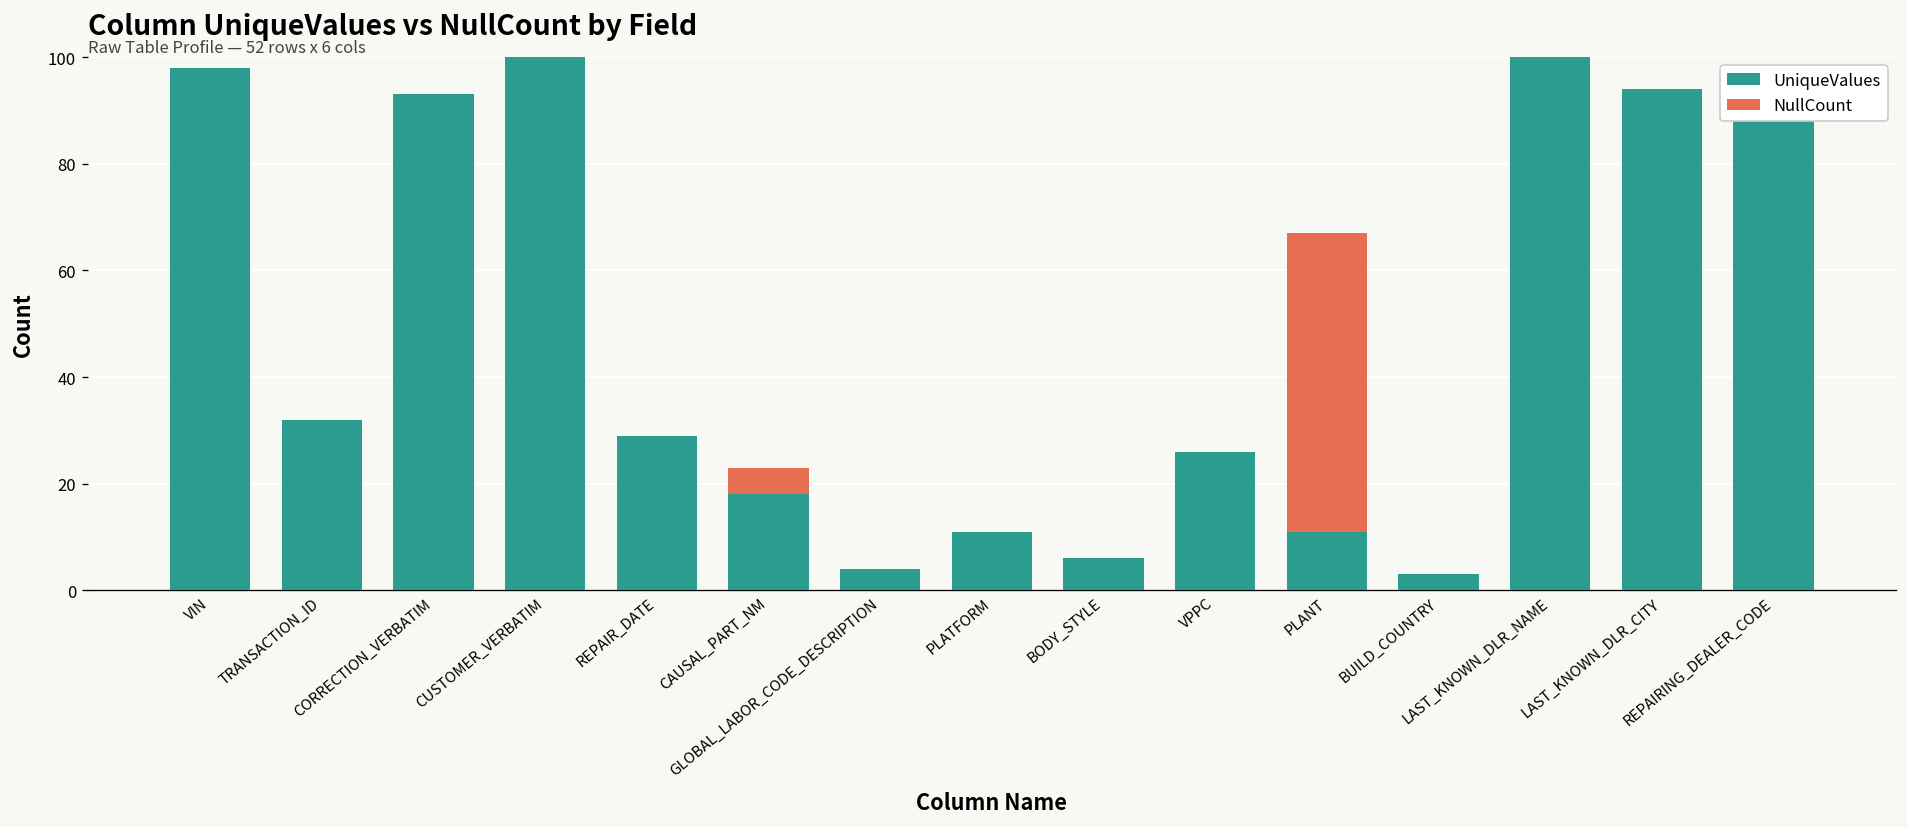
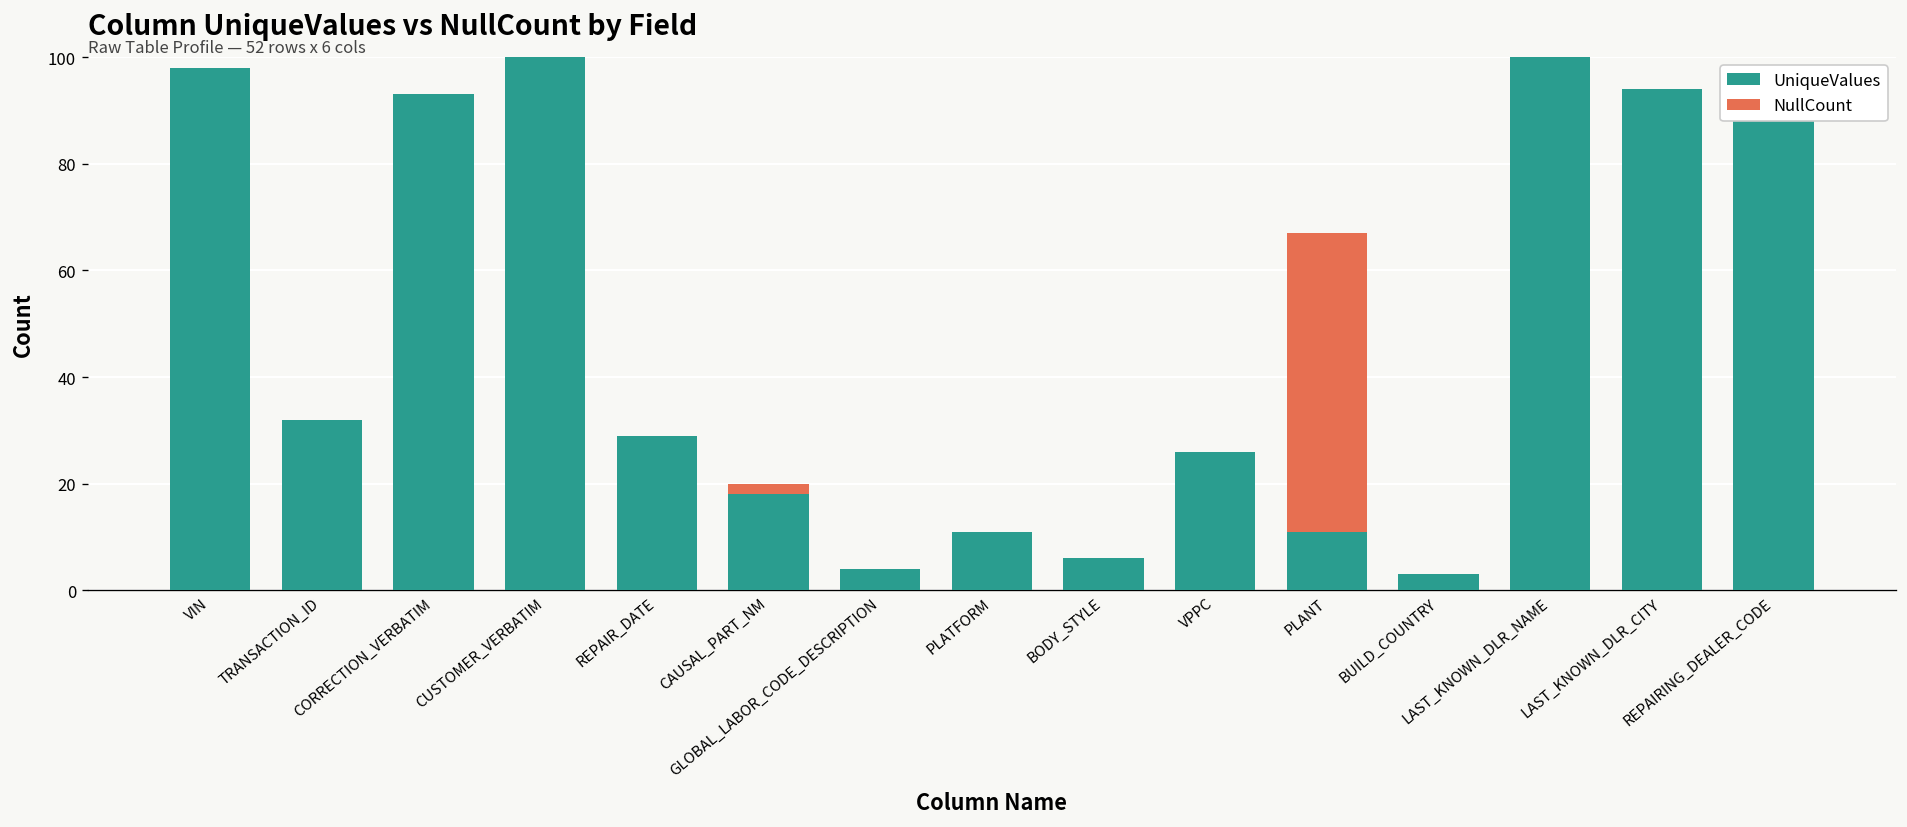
NullCount, CAUSAL_PART_NM: 5 -> 2
